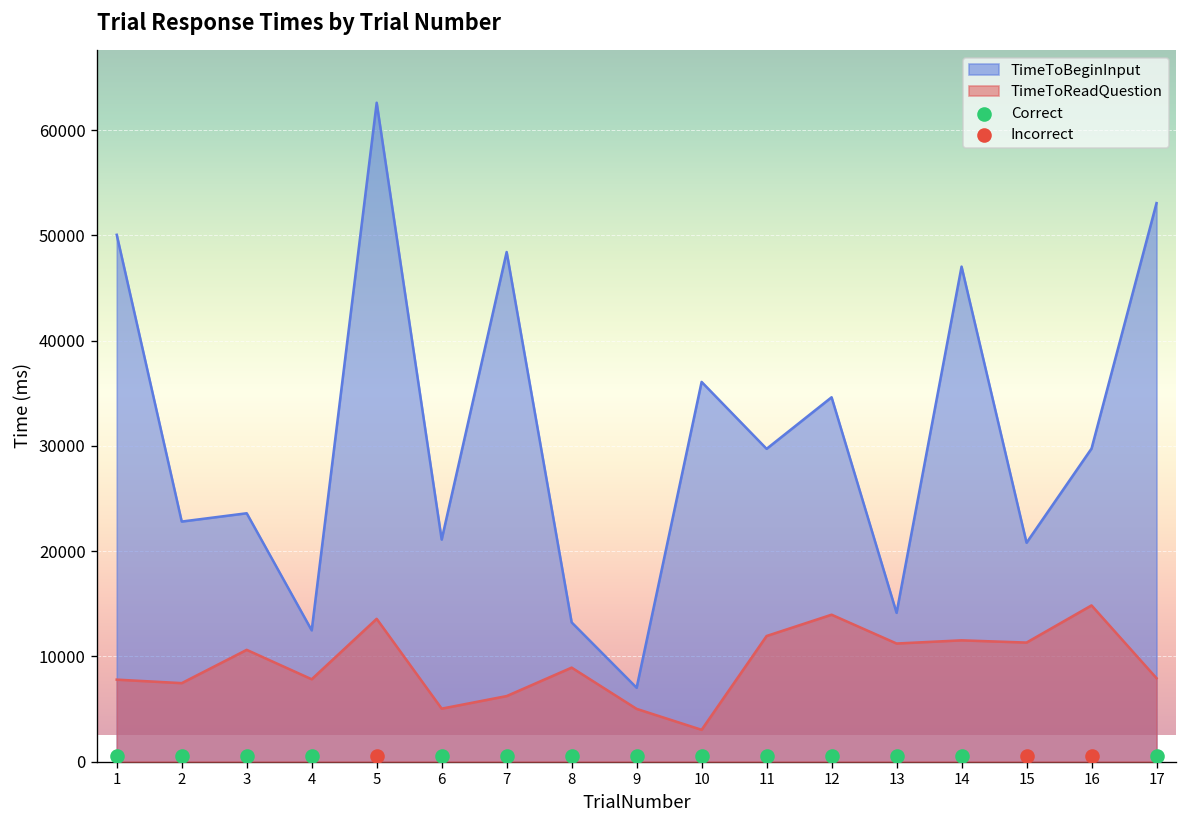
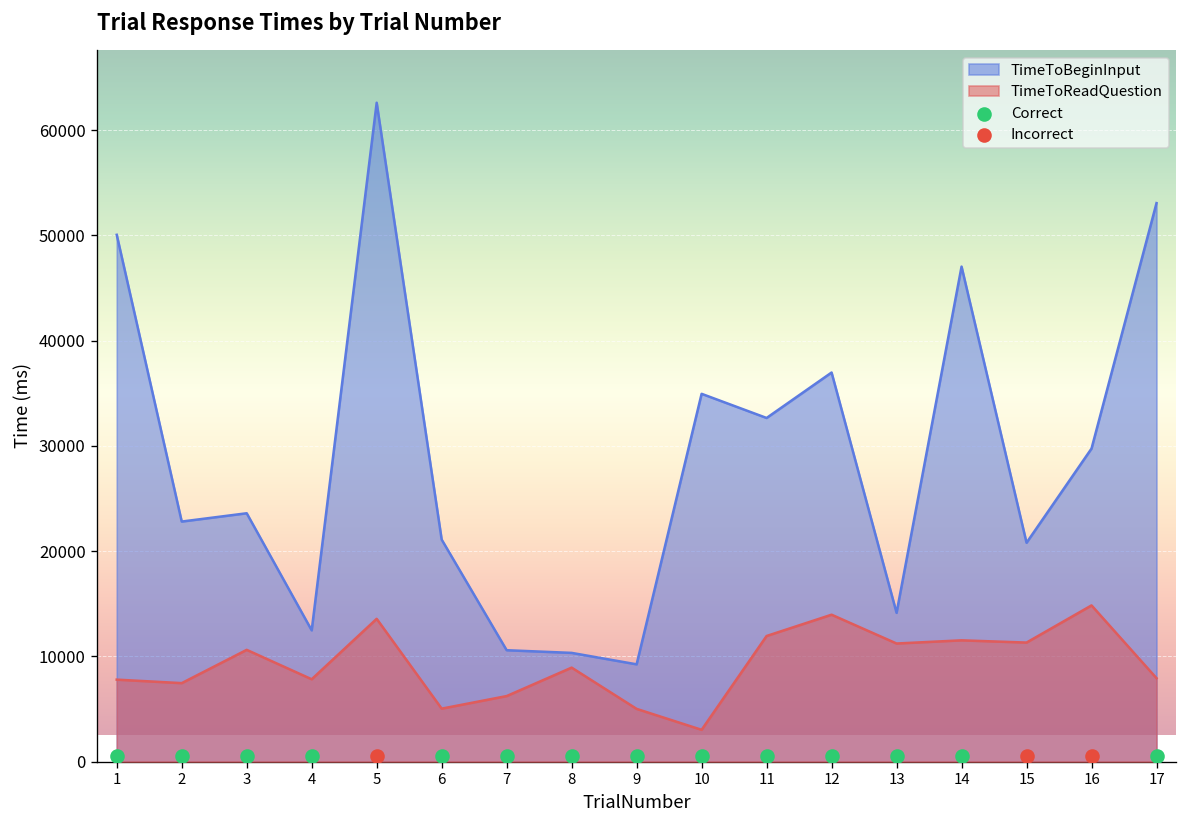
TimeToBeginInput, 7: 48000 -> 11000
TimeToBeginInput, 8: 13000 -> 10000
TimeToBeginInput, 9: 7000 -> 9000
TimeToBeginInput, 10: 36000 -> 35000
TimeToBeginInput, 11: 30000 -> 33000
TimeToBeginInput, 12: 35000 -> 37000
